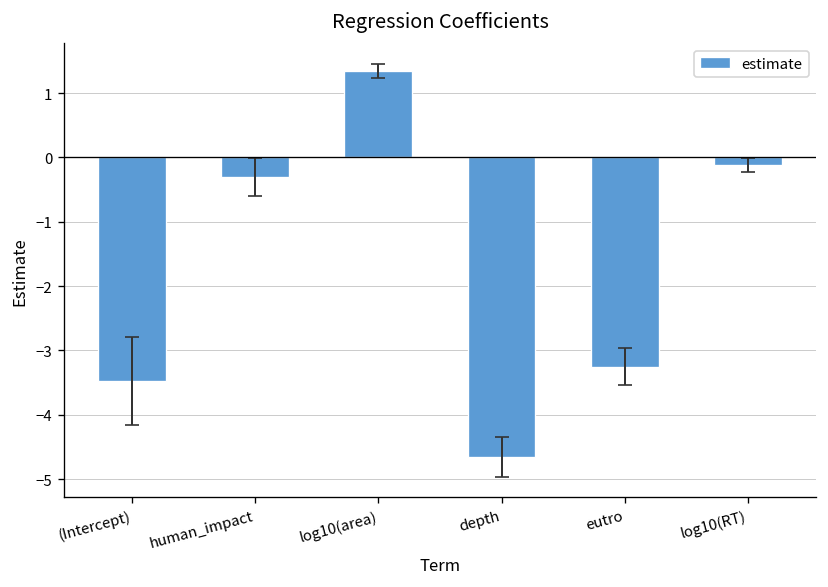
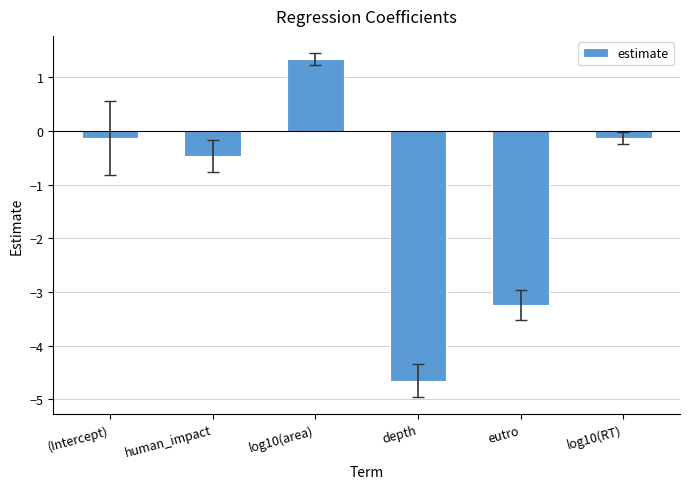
estimate, (Intercept): -3.5 -> -0.1
estimate, human_impact: -0.3 -> -0.5
